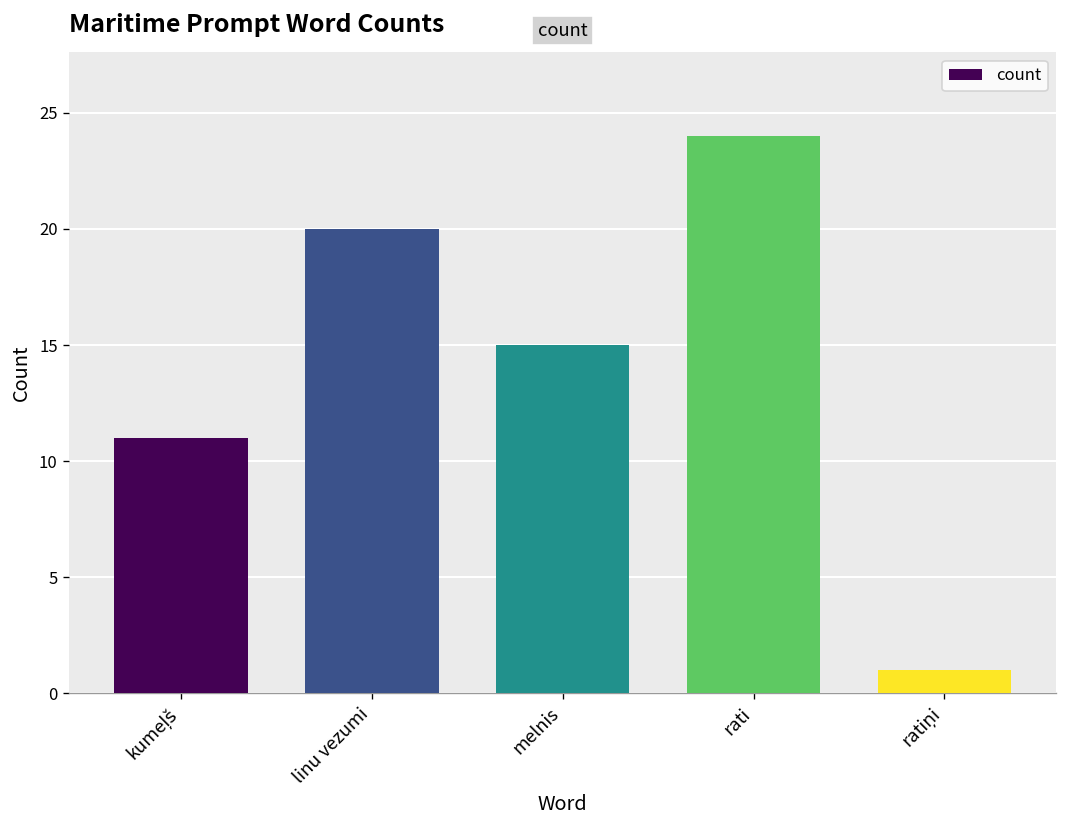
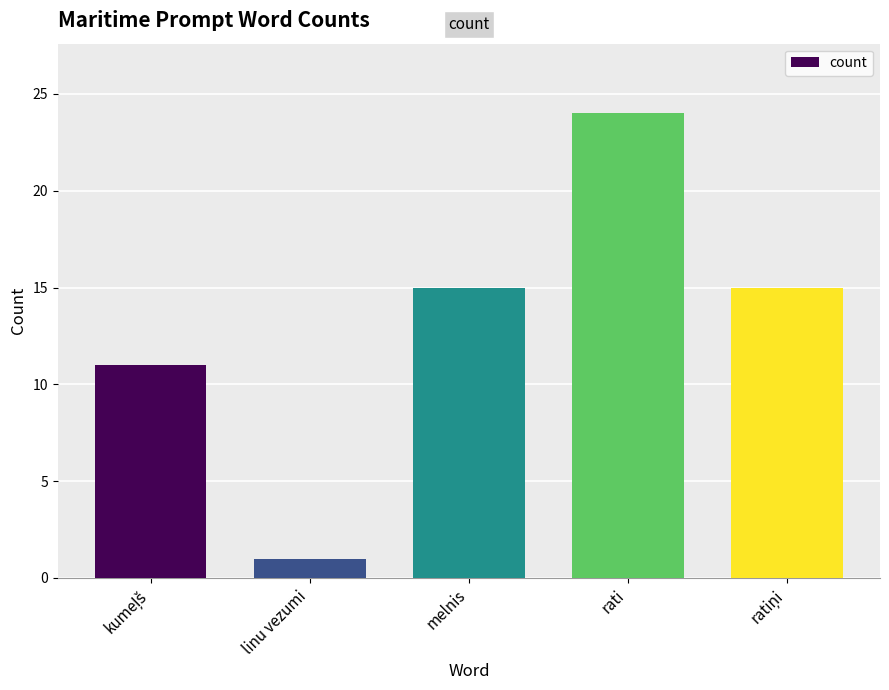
linu vezumi: 20 -> 1
ratiņi: 1 -> 15
